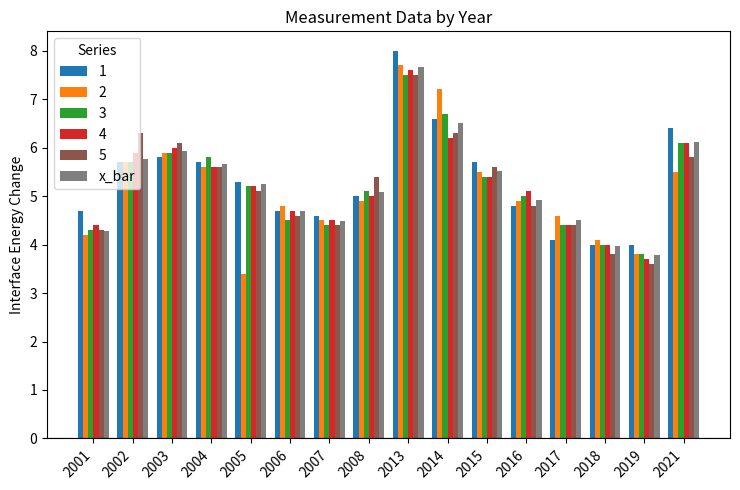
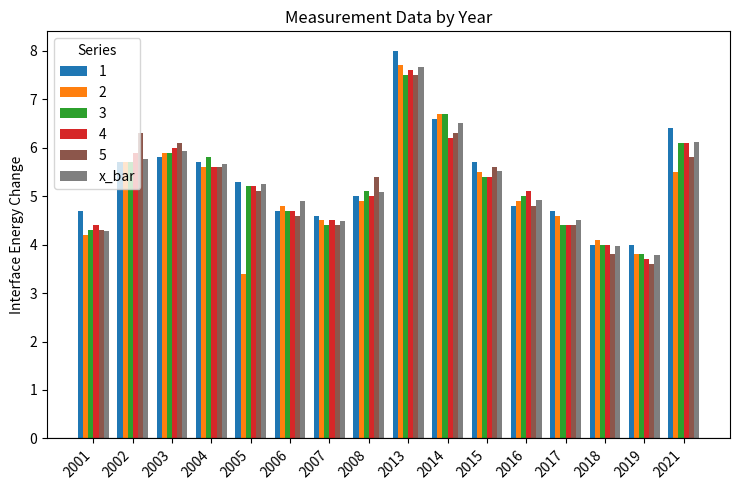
3, 2006: 4.5 -> 4.7
x_bar, 2006: 4.7 -> 4.9
2, 2014: 7.2 -> 6.7
1, 2017: 4.1 -> 4.7
